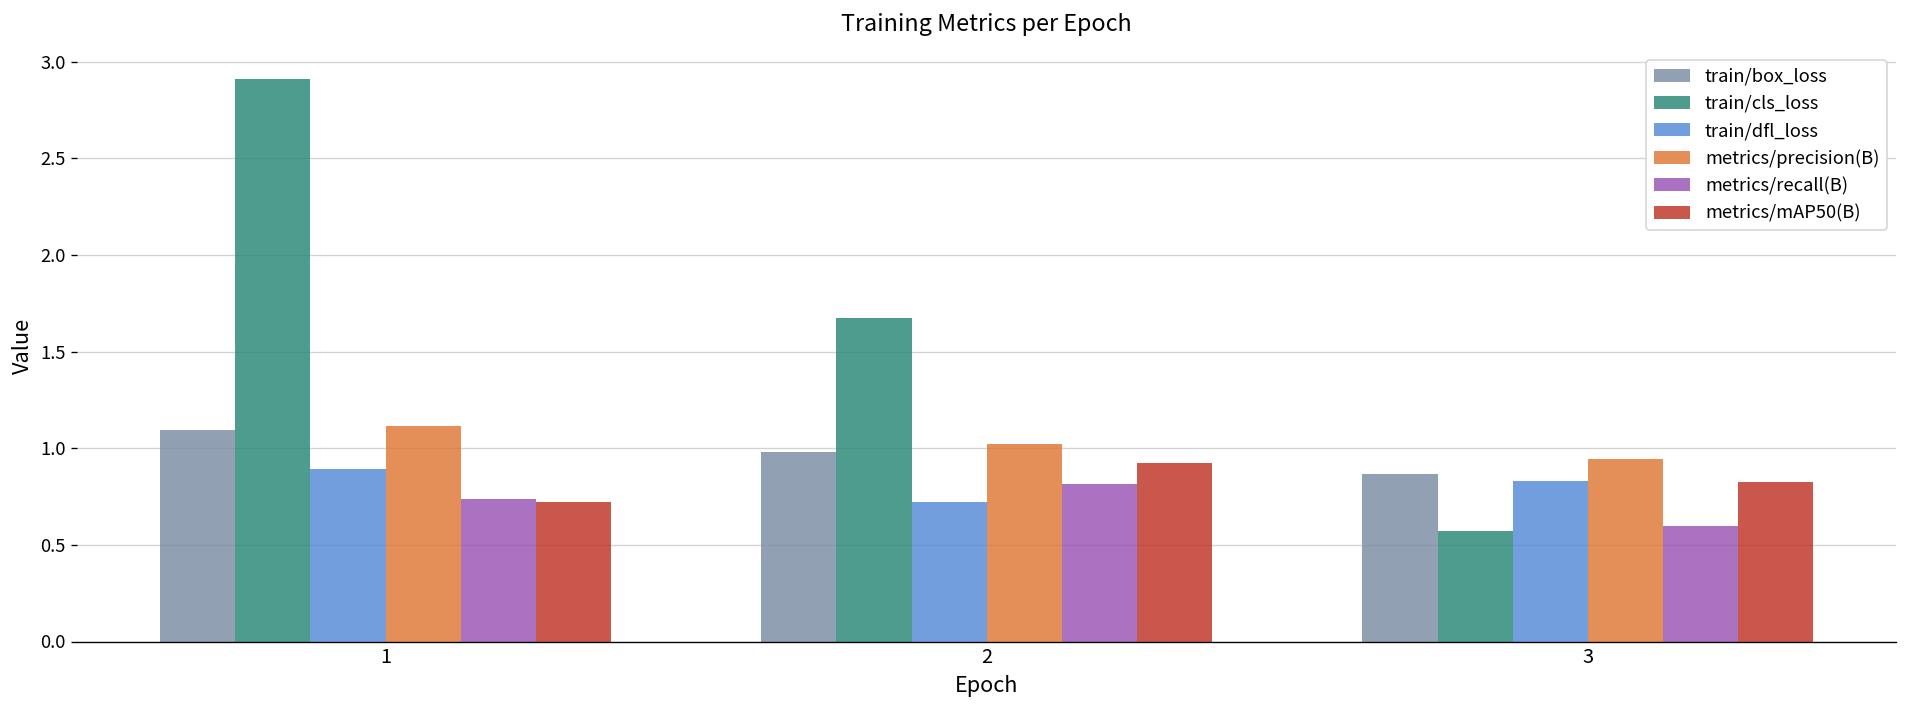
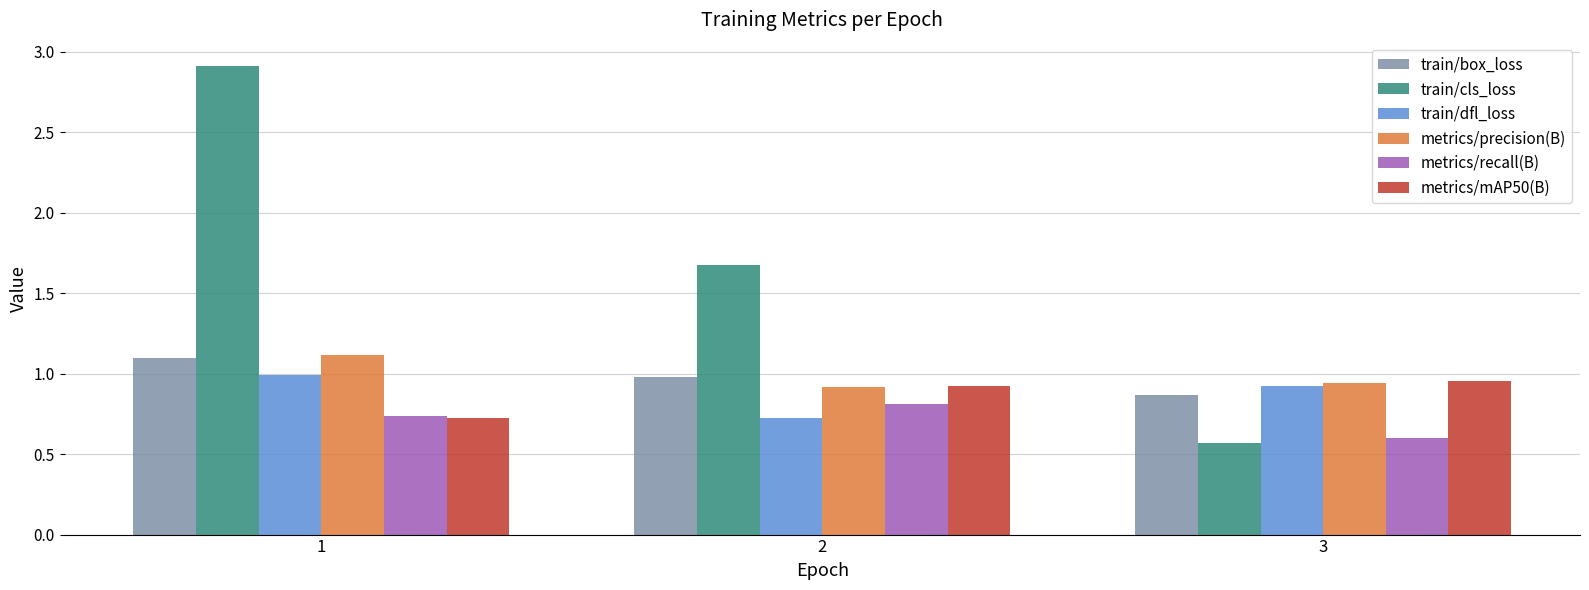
train/dfl_loss, 1: 0.89 -> 0.99
metrics/precision(B), 2: 1.02 -> 0.92
train/dfl_loss, 3: 0.83 -> 0.92
metrics/mAP50(B), 3: 0.82 -> 0.95
